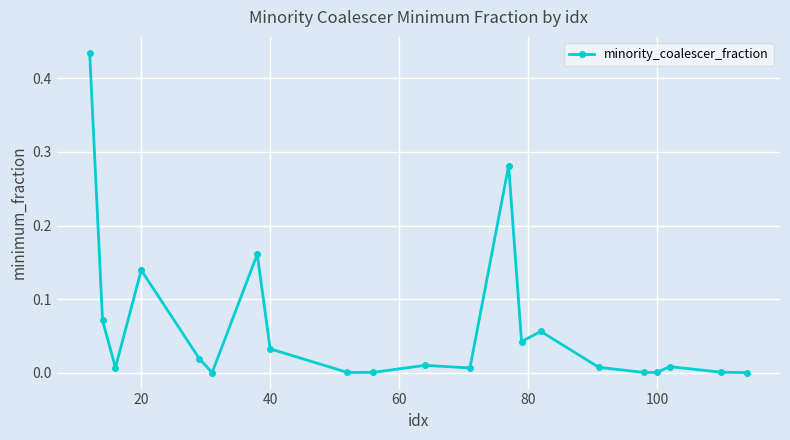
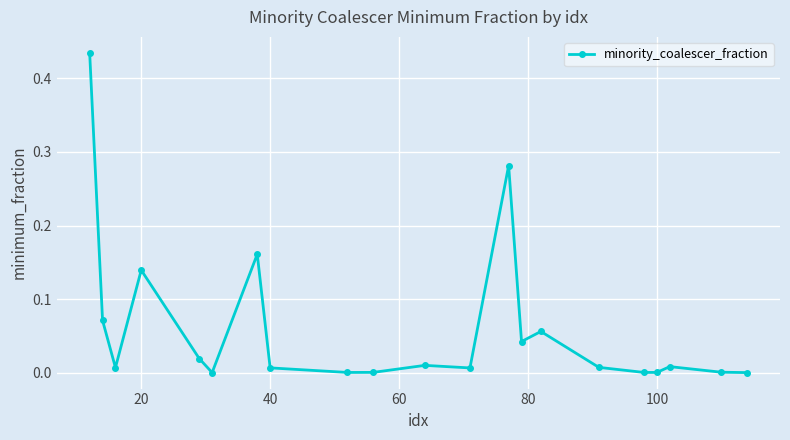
40: 0.03 -> 0.01
